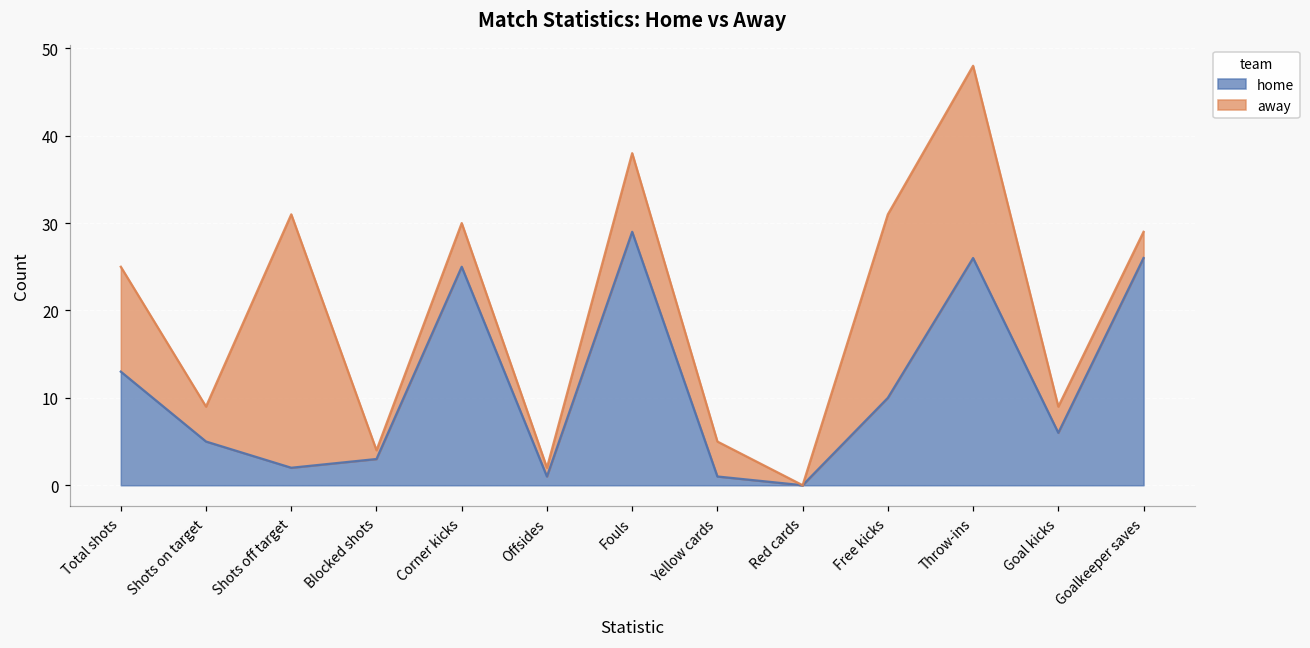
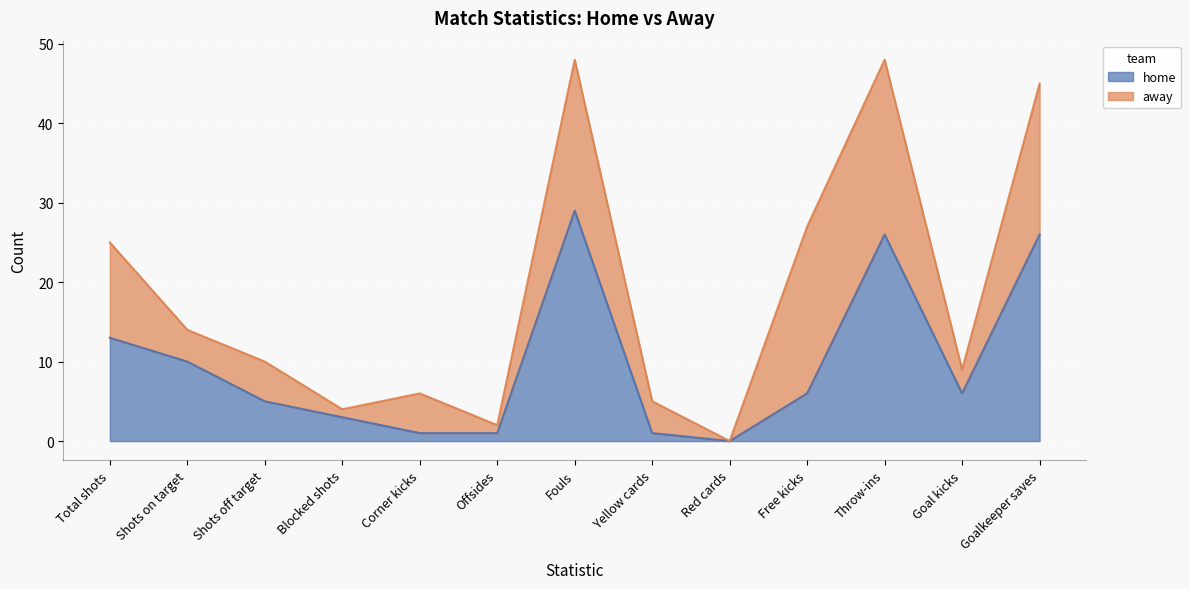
home, Shots on target: 5 -> 10
home, Shots off target: 2 -> 5
away, Shots off target: 29 -> 5
home, Corner kicks: 25 -> 1
away, Fouls: 9 -> 19
home, Free kicks: 10 -> 6
away, Goalkeeper saves: 3 -> 19
